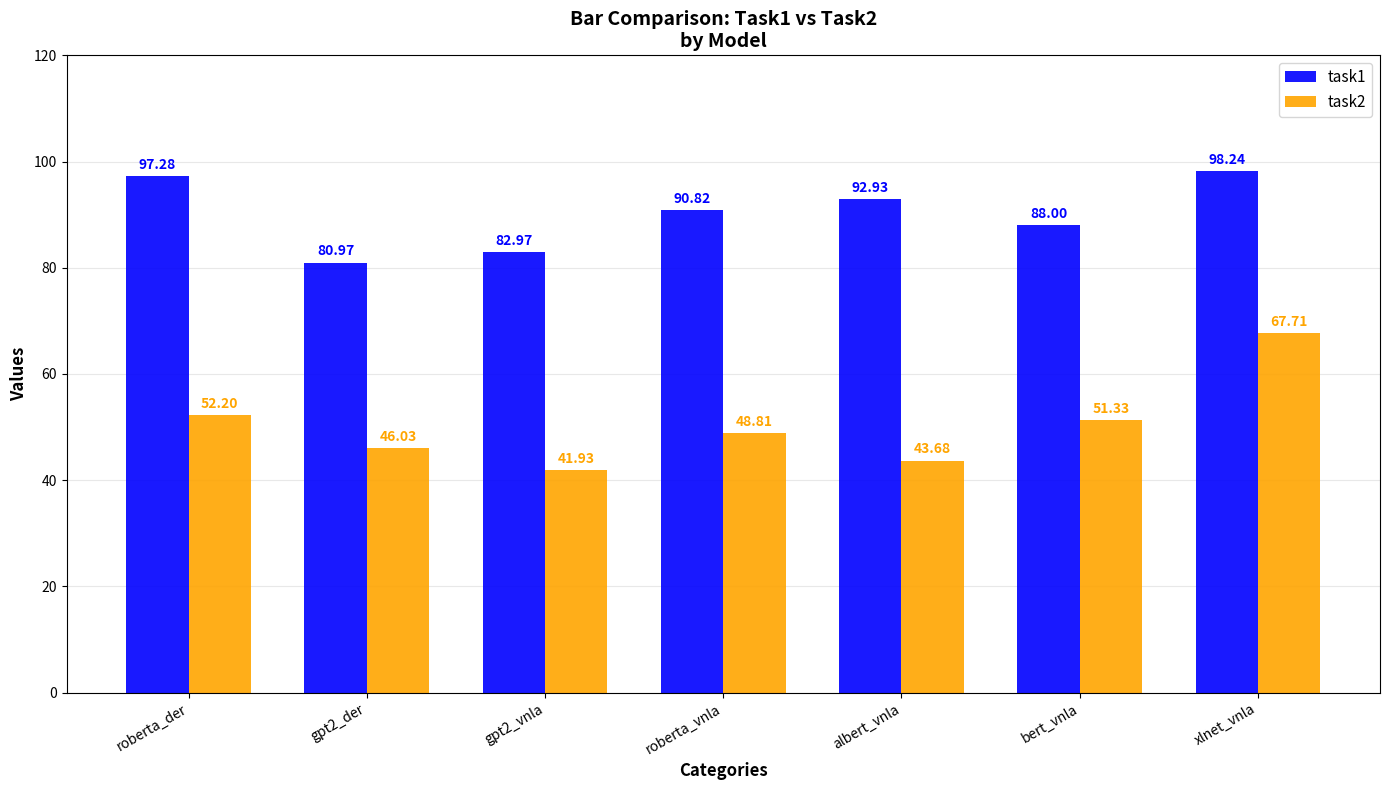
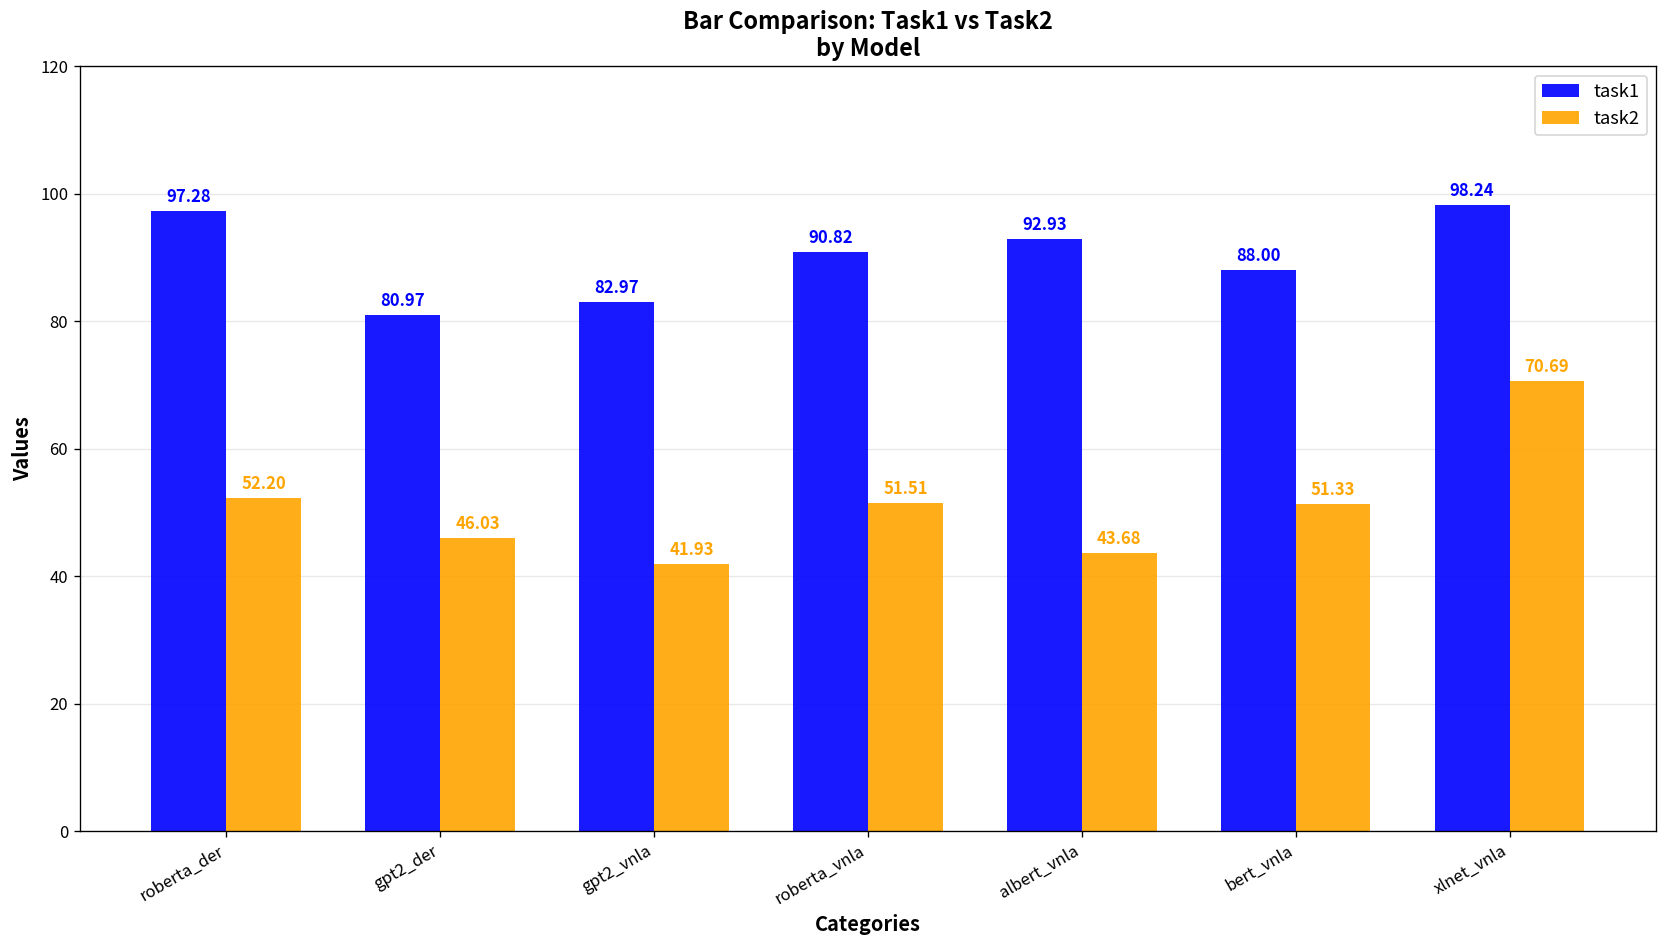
task2, roberta_vnla: 48.81 -> 51.51
task2, xlnet_vnla: 67.71 -> 70.69
